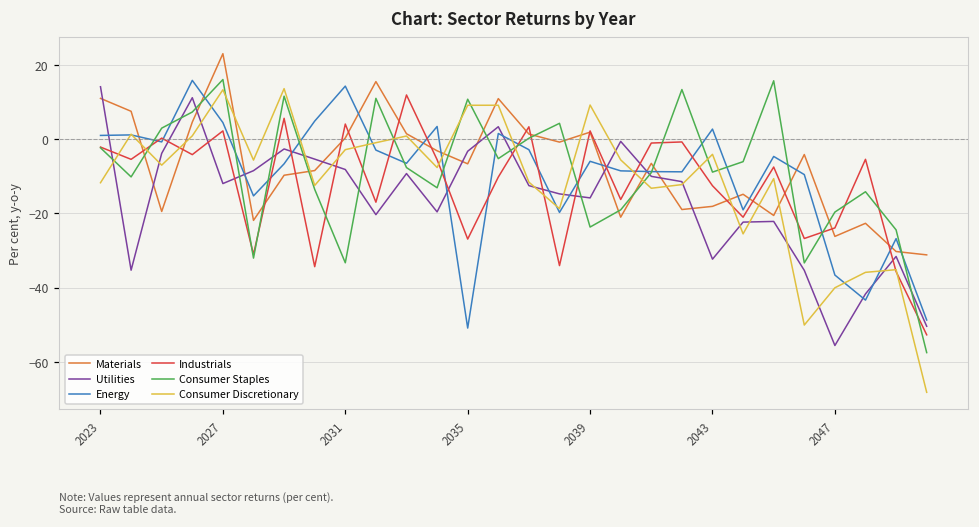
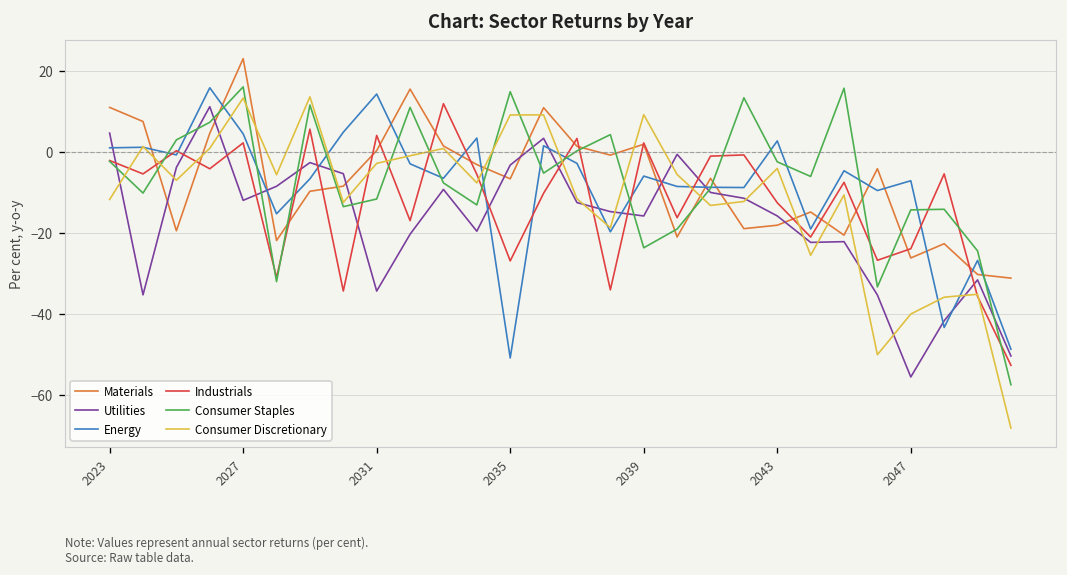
Utilities, 2023: 14 -> 5
Utilities, 2031: -8 -> -34
Consumer Staples, 2031: -33 -> -12
Consumer Staples, 2035: 11 -> 15
Utilities, 2043: -32 -> -16
Consumer Staples, 2043: -9 -> -2
Energy, 2047: -37 -> -7
Consumer Staples, 2047: -20 -> -14
